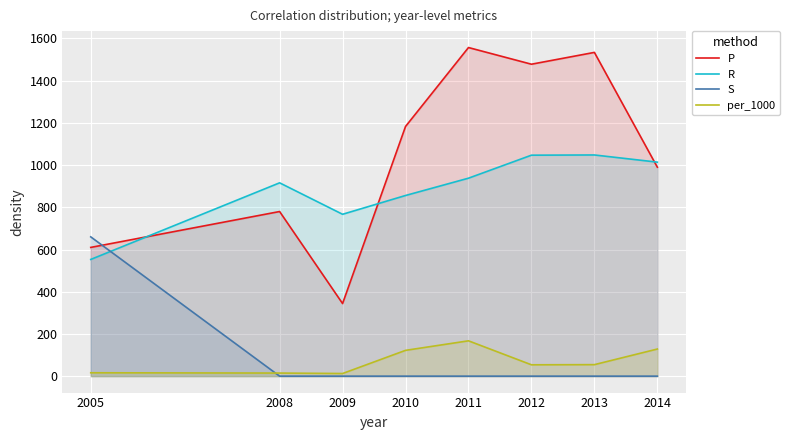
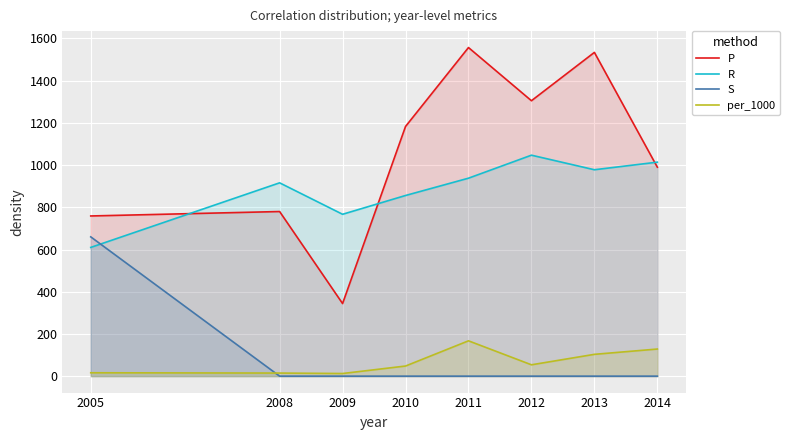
P, 2005: 610 -> 760
R, 2005: 550 -> 610
per_1000, 2010: 120 -> 50
P, 2012: 1480 -> 1310
R, 2013: 1050 -> 980
per_1000, 2013: 50 -> 100
